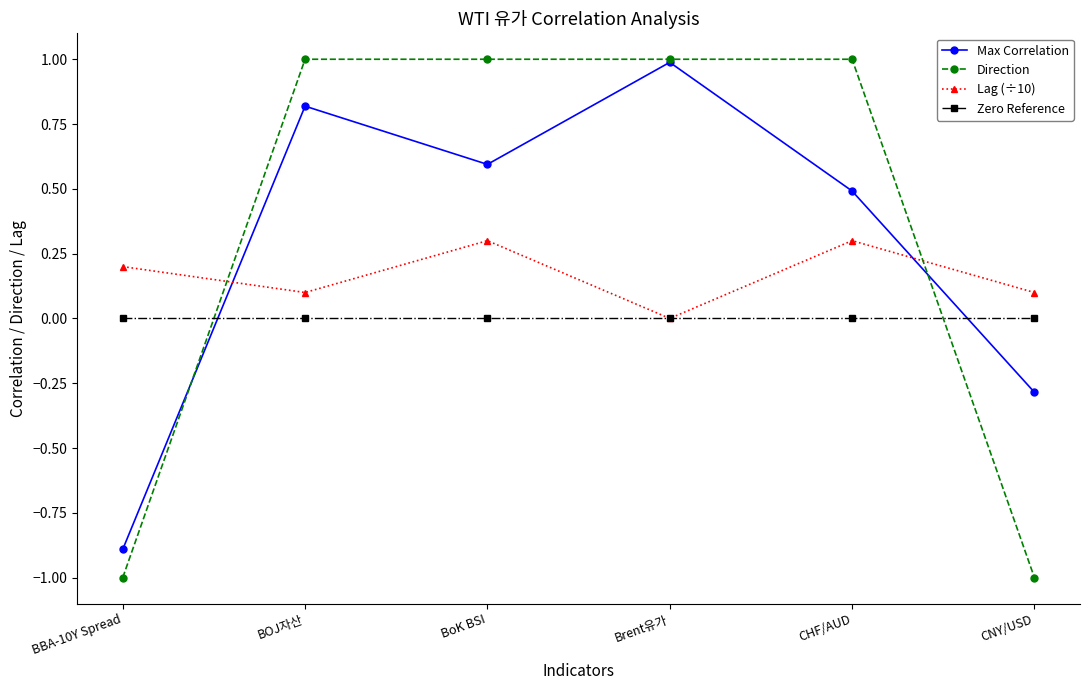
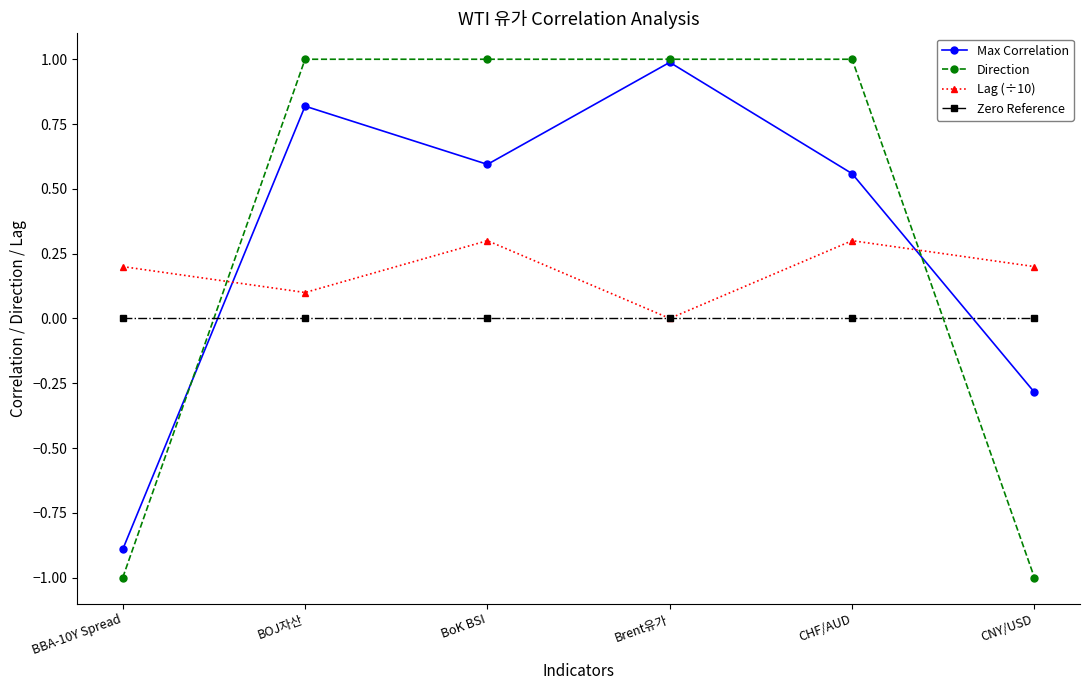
Max Correlation, CHF/AUD: 0.49 -> 0.56
Lag (÷10), CNY/USD: 0.10 -> 0.20
